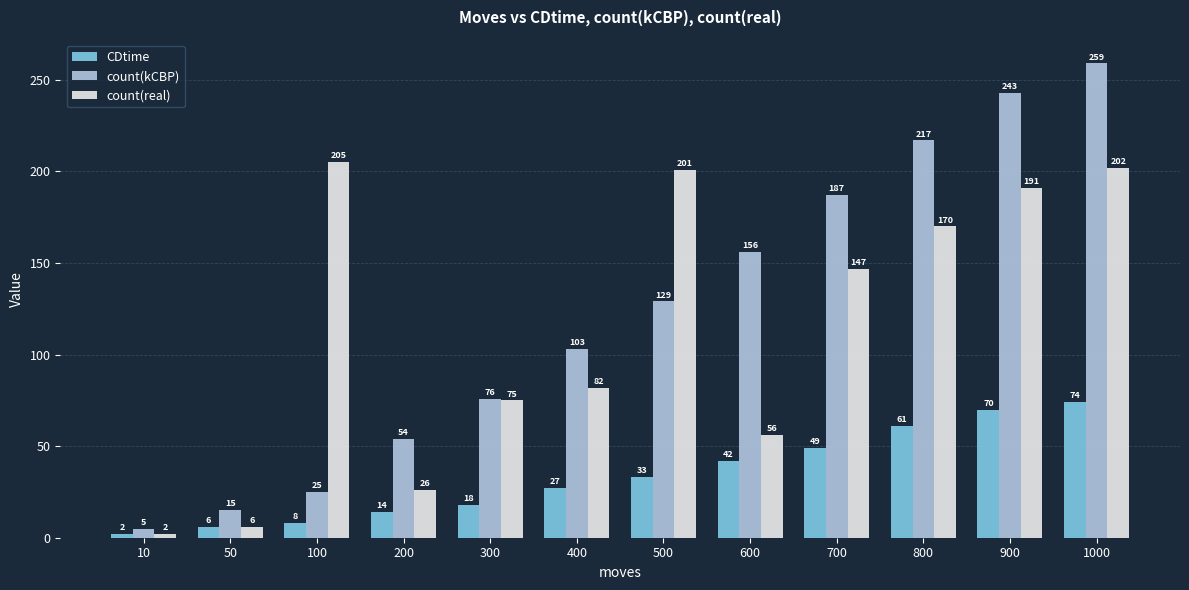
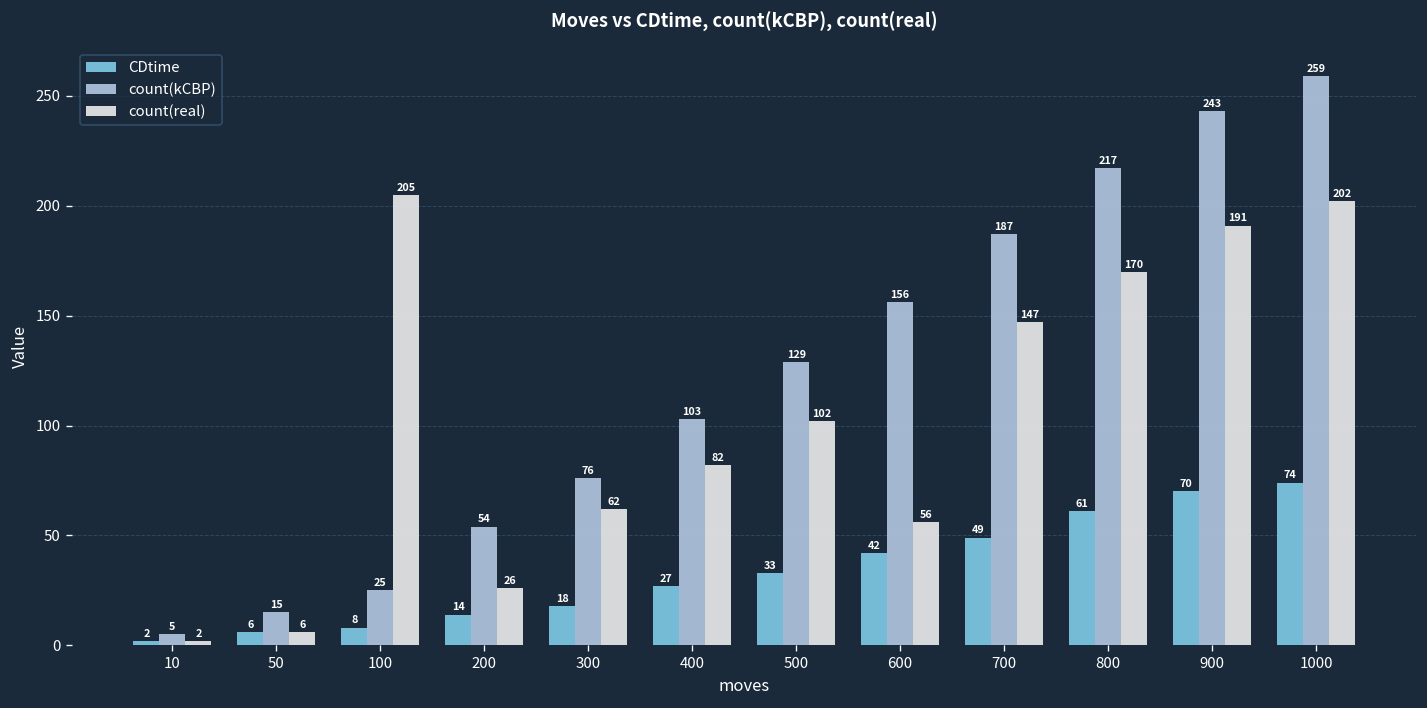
count(real), 300: 75 -> 62
count(real), 500: 201 -> 102
